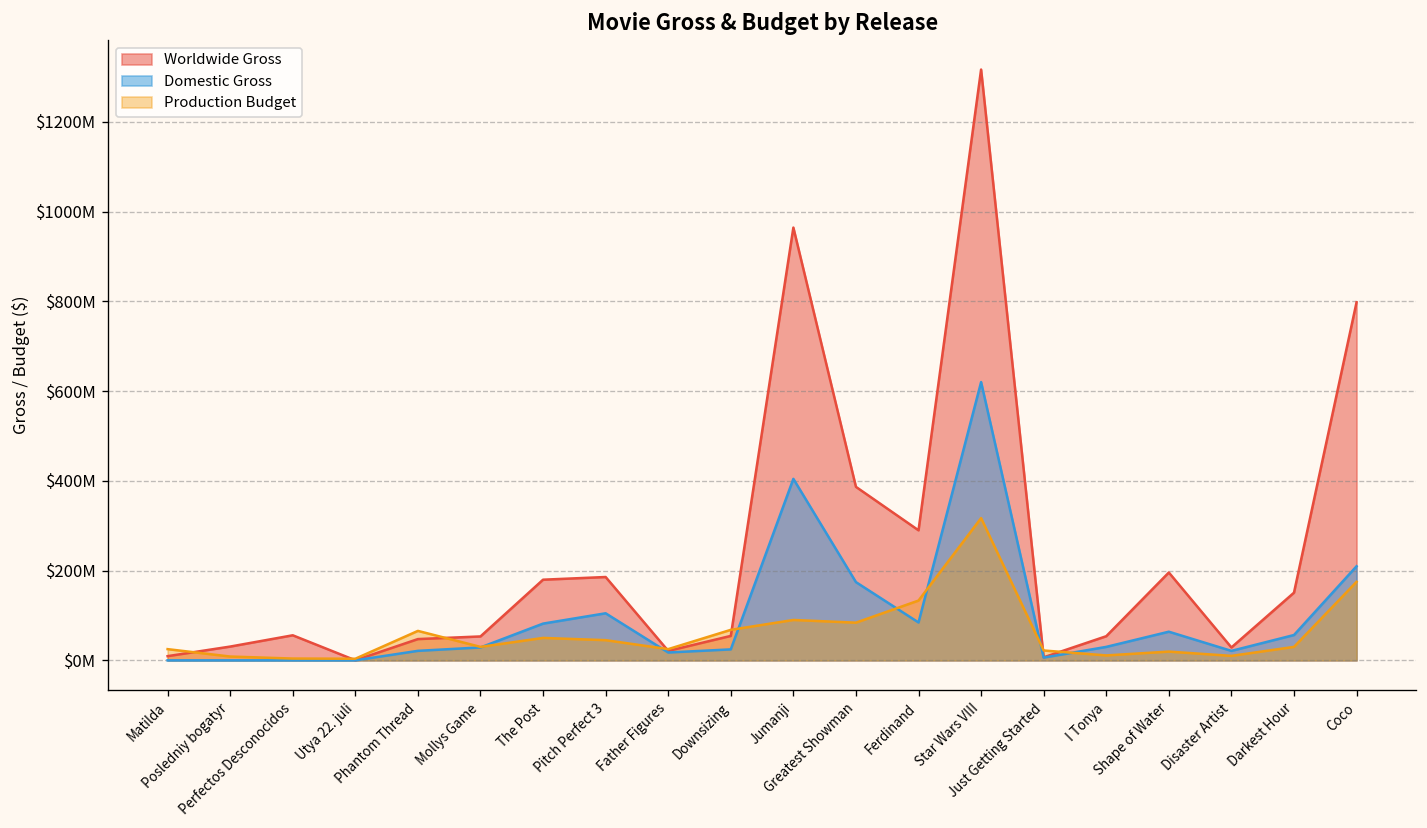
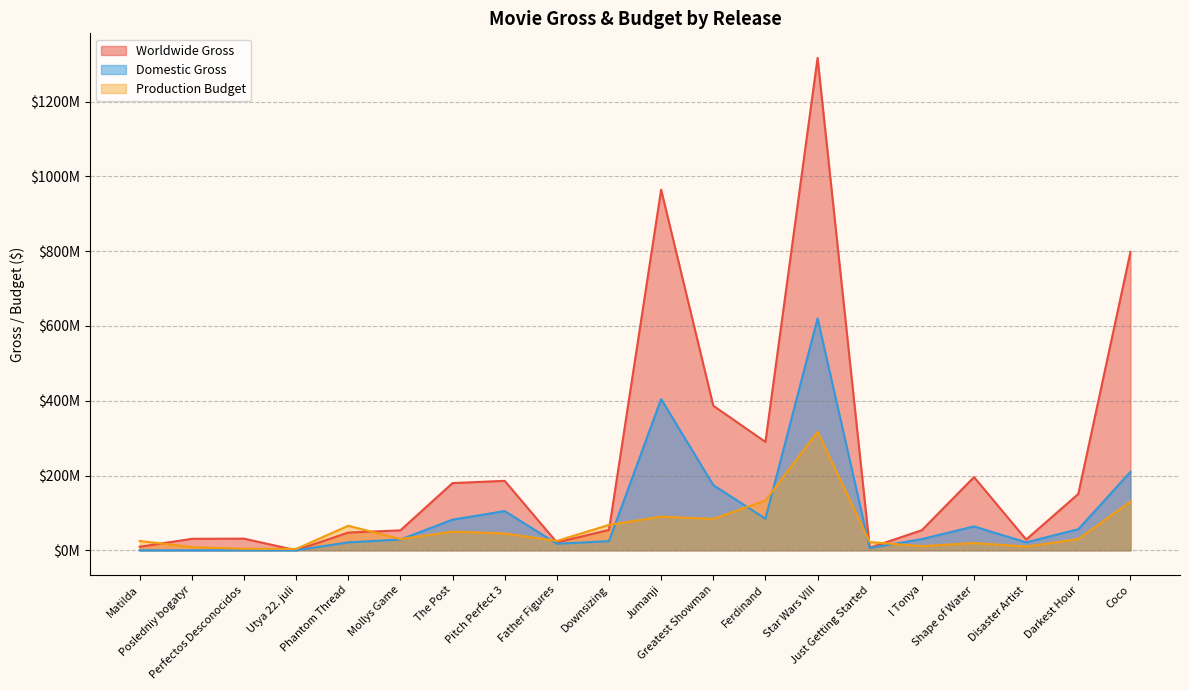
Worldwide Gross, Perfectos Desconocidos: $60000000 -> $30000000
Production Budget, Coco: $180000000 -> $130000000
